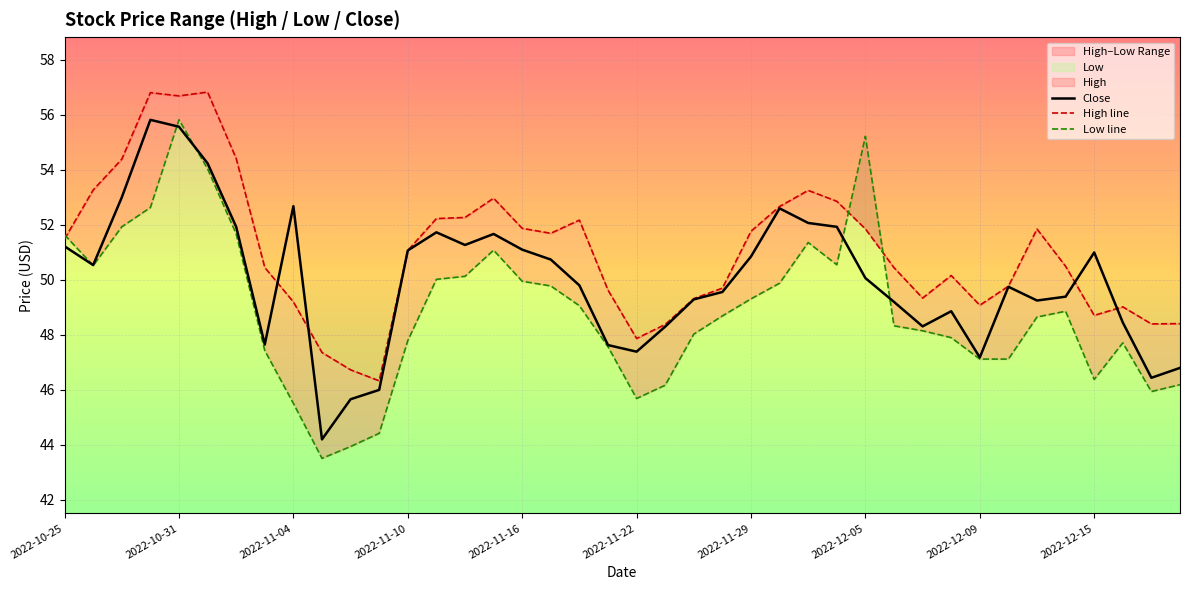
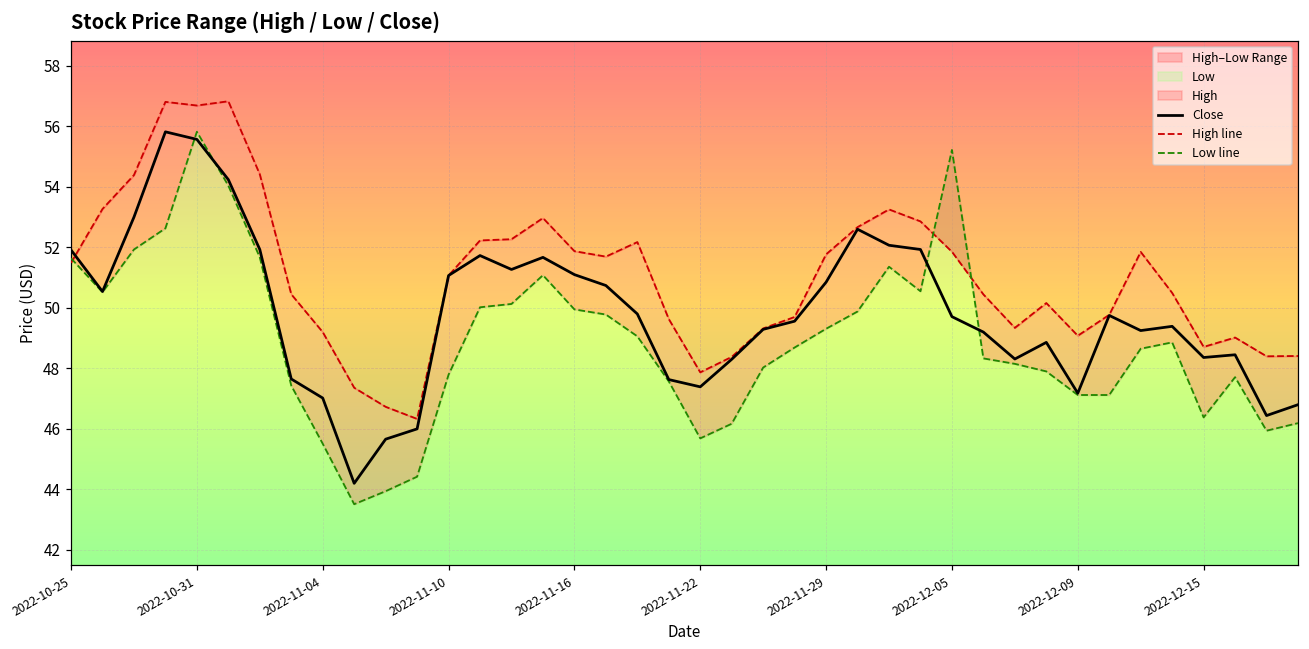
Close, 2022-10-25: 51.2 -> 51.9
Close, 2022-11-04: 52.7 -> 47.0
Close, 2022-12-05: 50.1 -> 49.7
Close, 2022-12-15: 51.0 -> 48.4
